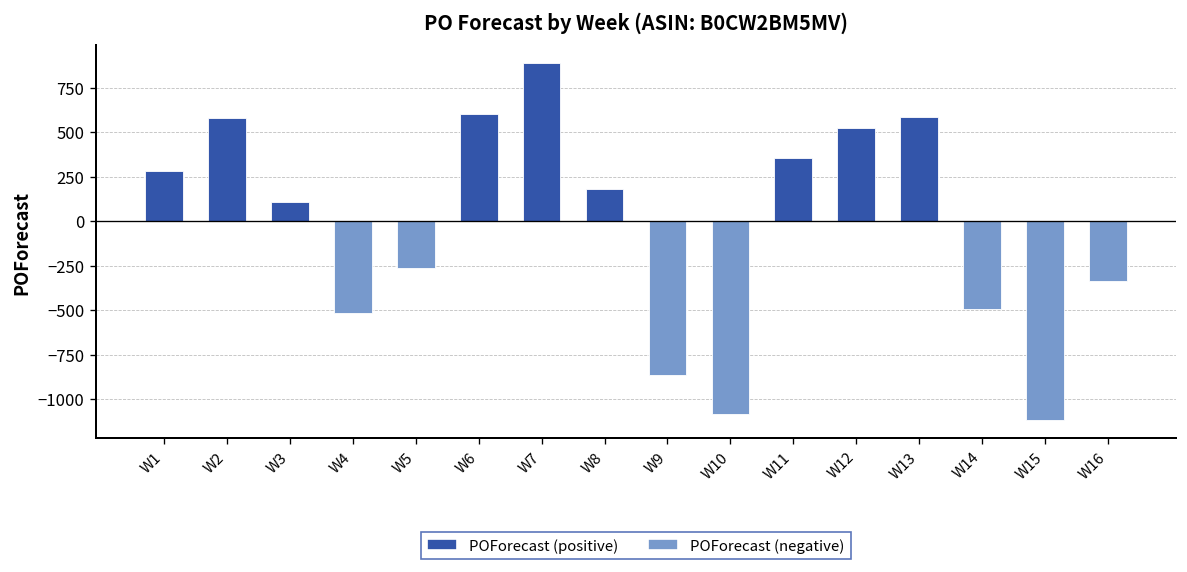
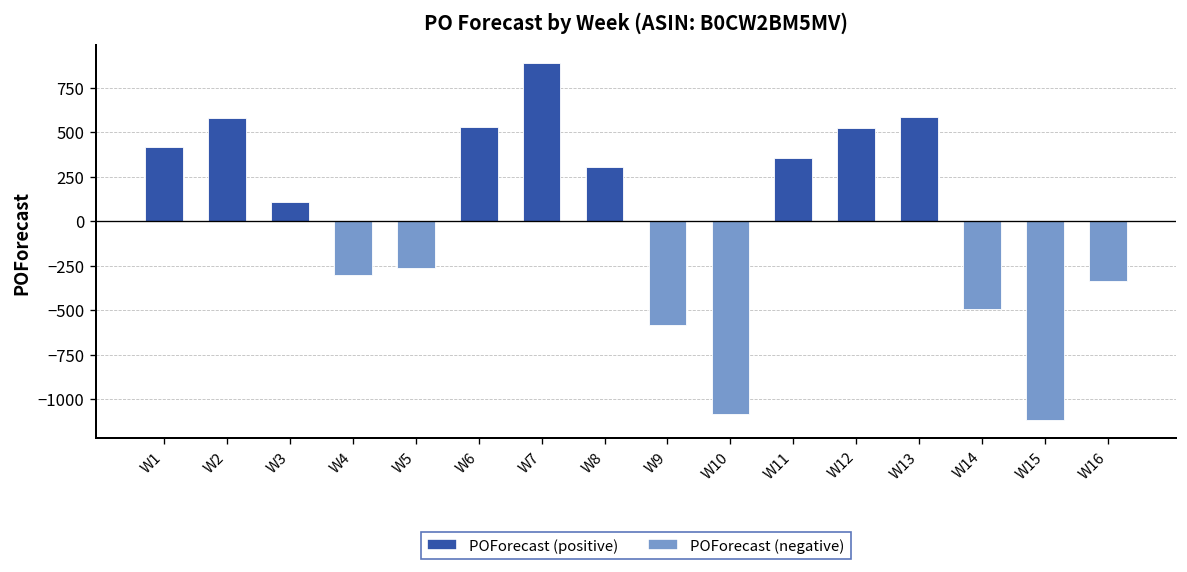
W1: 280 -> 420
W4: -510 -> -300
W6: 600 -> 530
W8: 180 -> 300
W9: -870 -> -590
